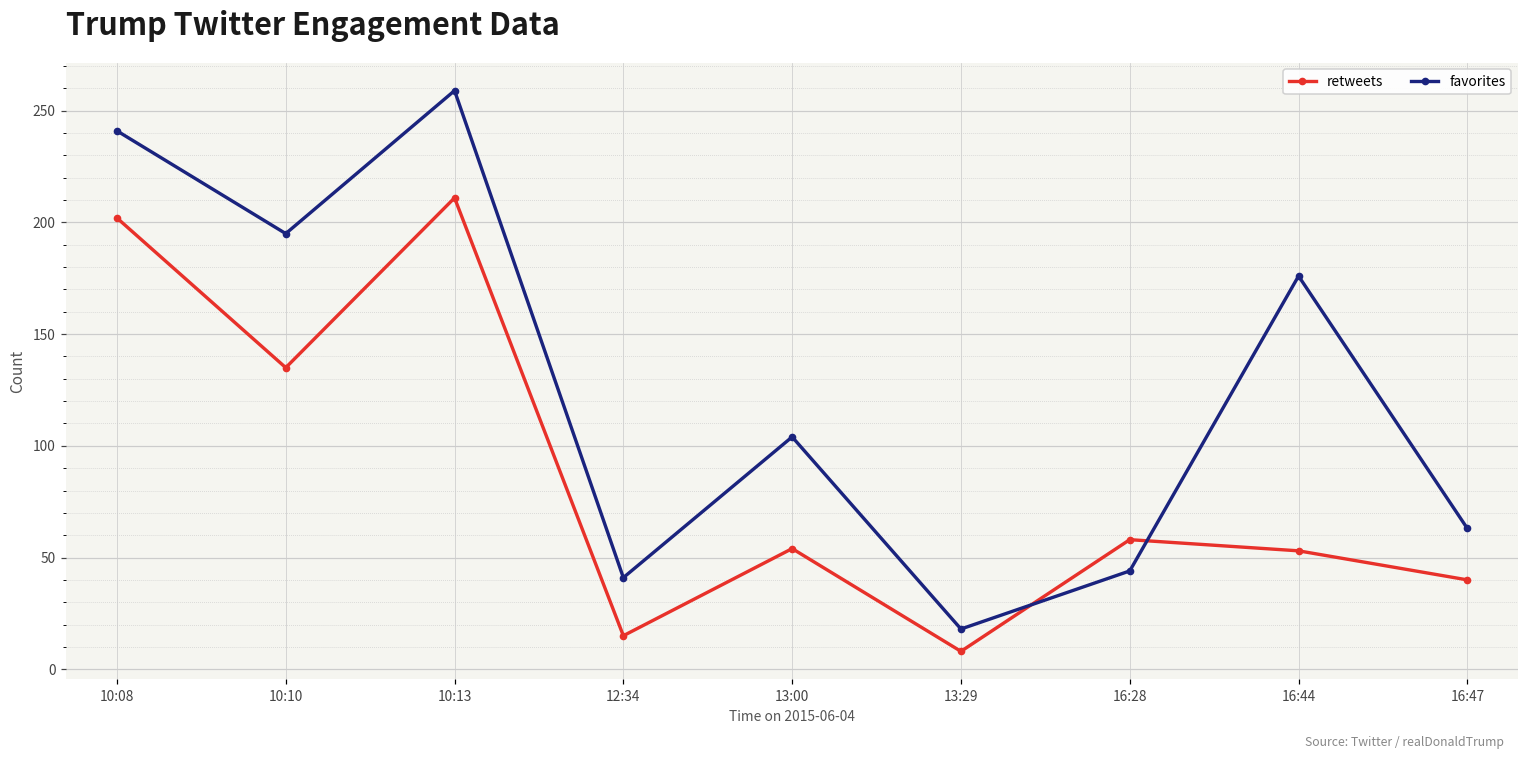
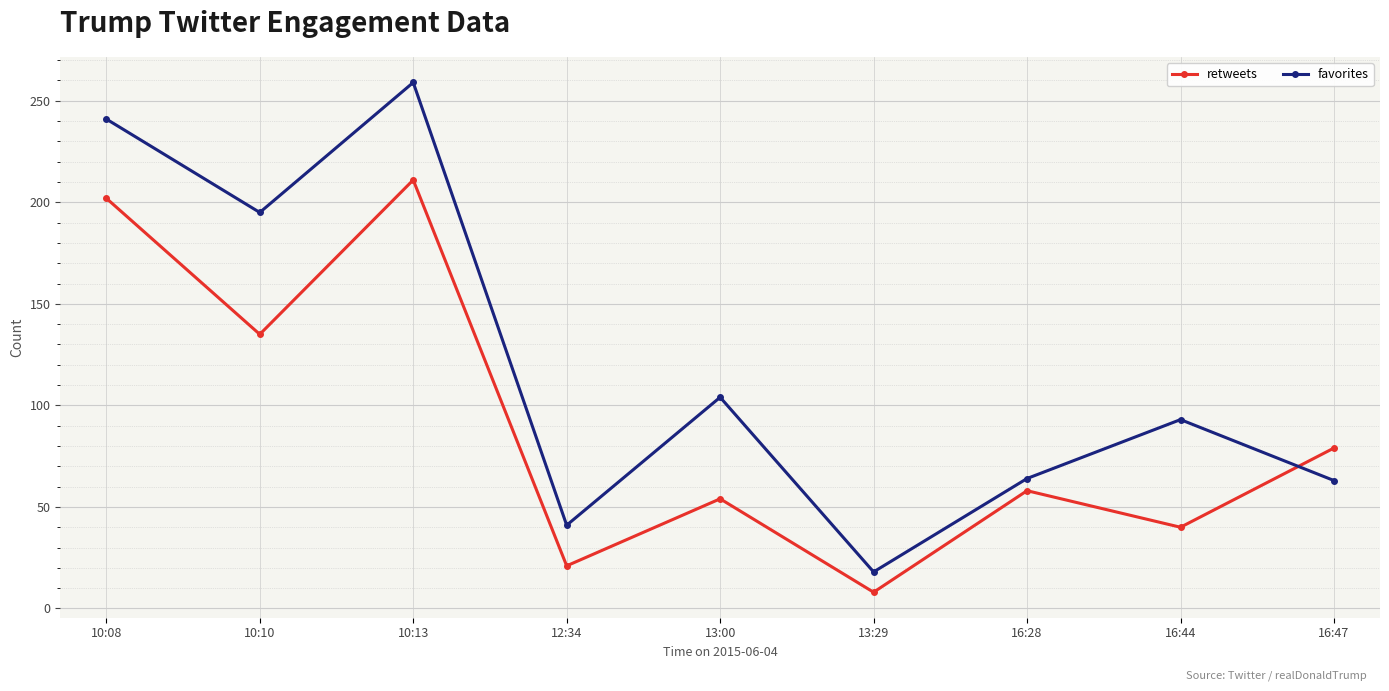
retweets, 12:34: 15 -> 21
favorites, 16:28: 44 -> 64
retweets, 16:44: 53 -> 40
favorites, 16:44: 176 -> 93
retweets, 16:47: 40 -> 79
